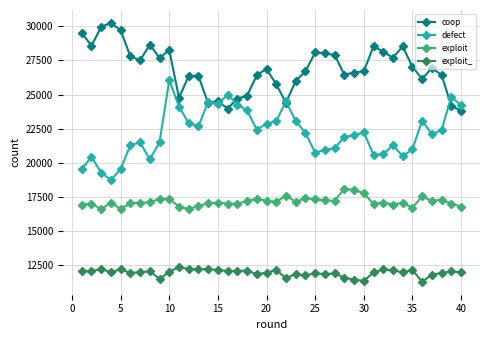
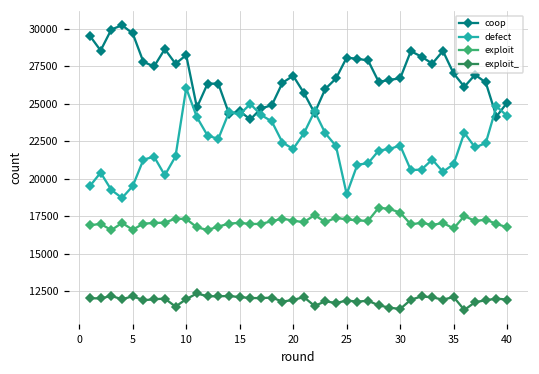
defect, 20: 22900 -> 22000
defect, 25: 20700 -> 19000
coop, 40: 23800 -> 25100
